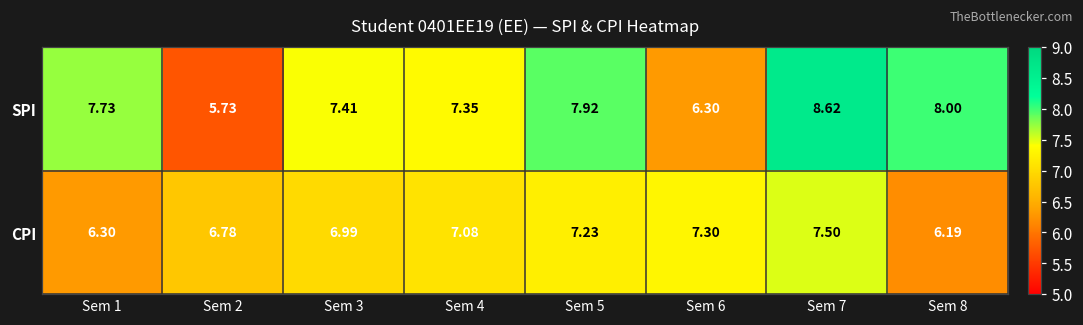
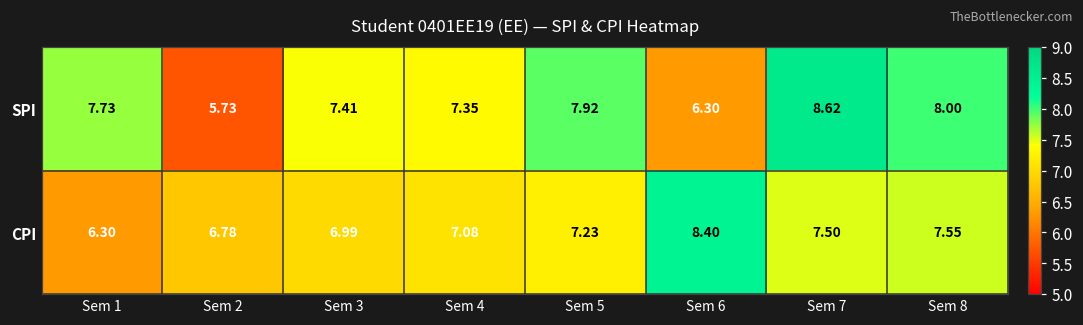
CPI, Sem 6: 7.30 -> 8.40
CPI, Sem 8: 6.19 -> 7.55
